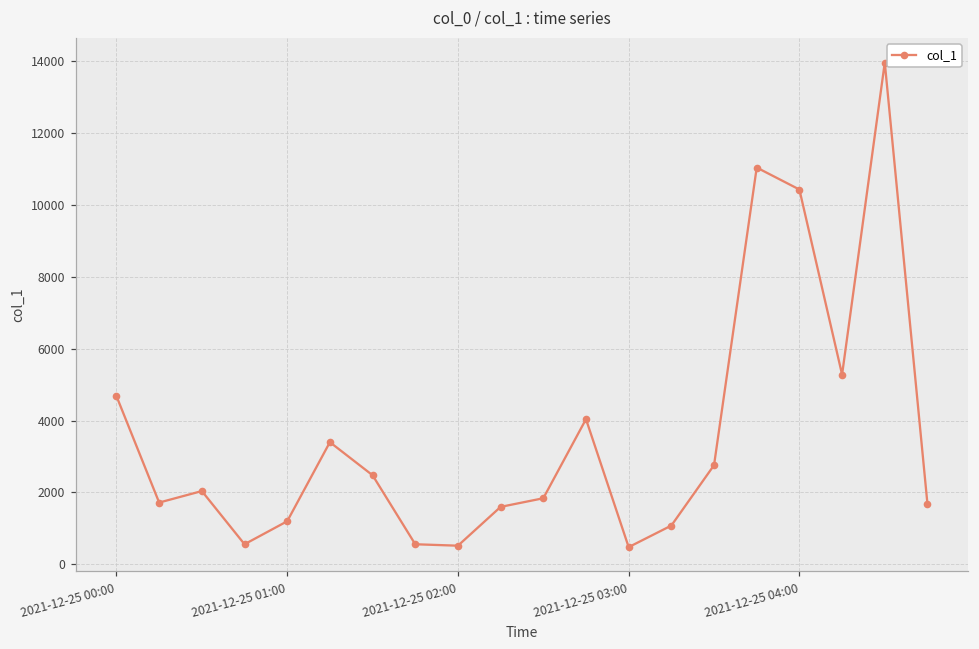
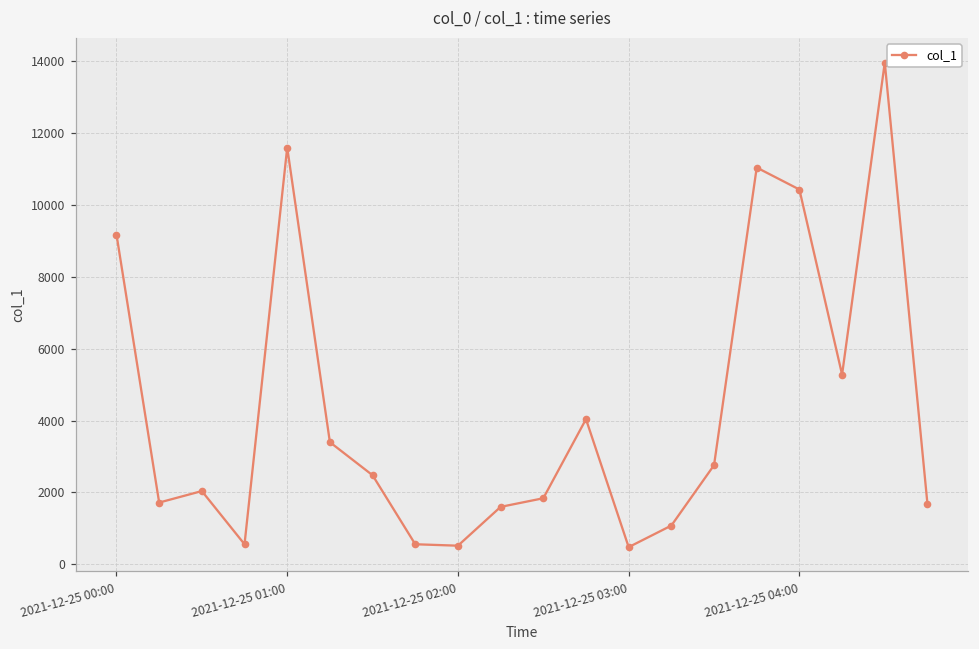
2021-12-25 00:00: 4700 -> 9200
2021-12-25 01:00: 1200 -> 11600
